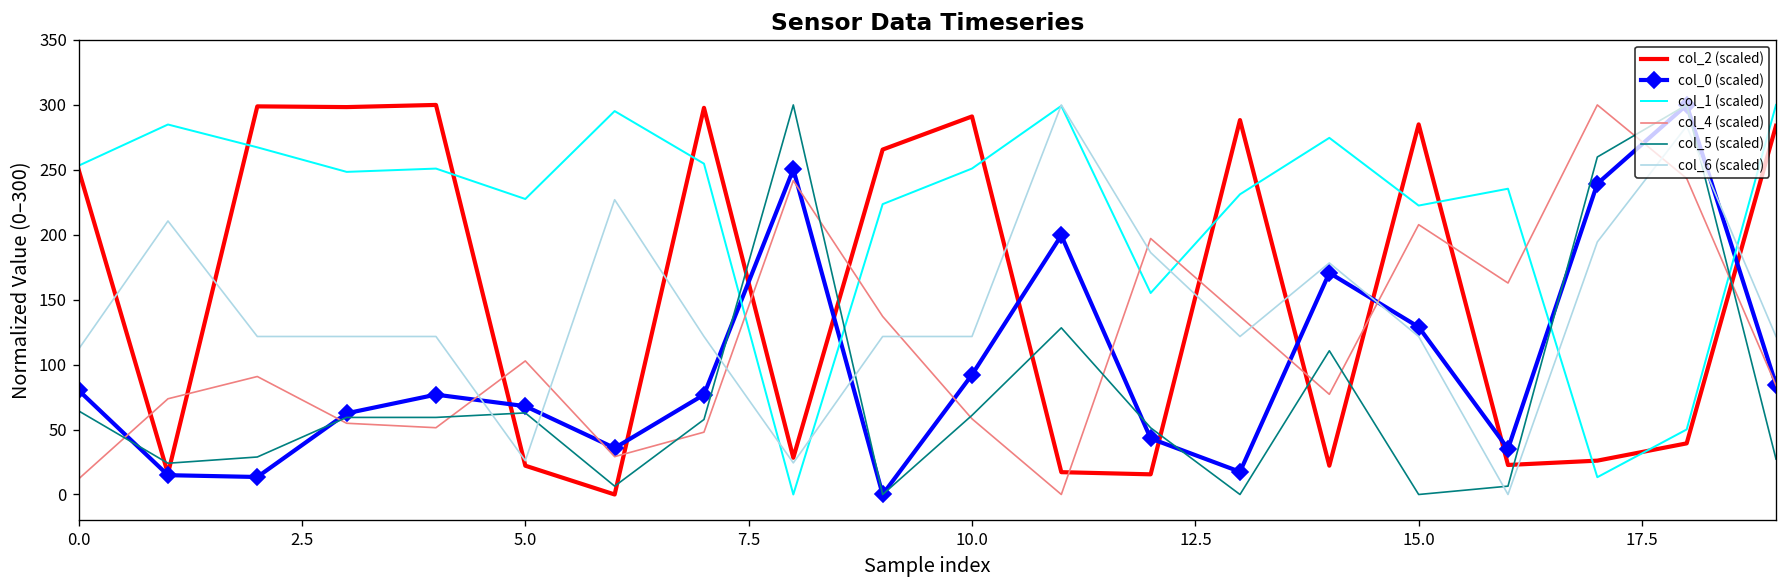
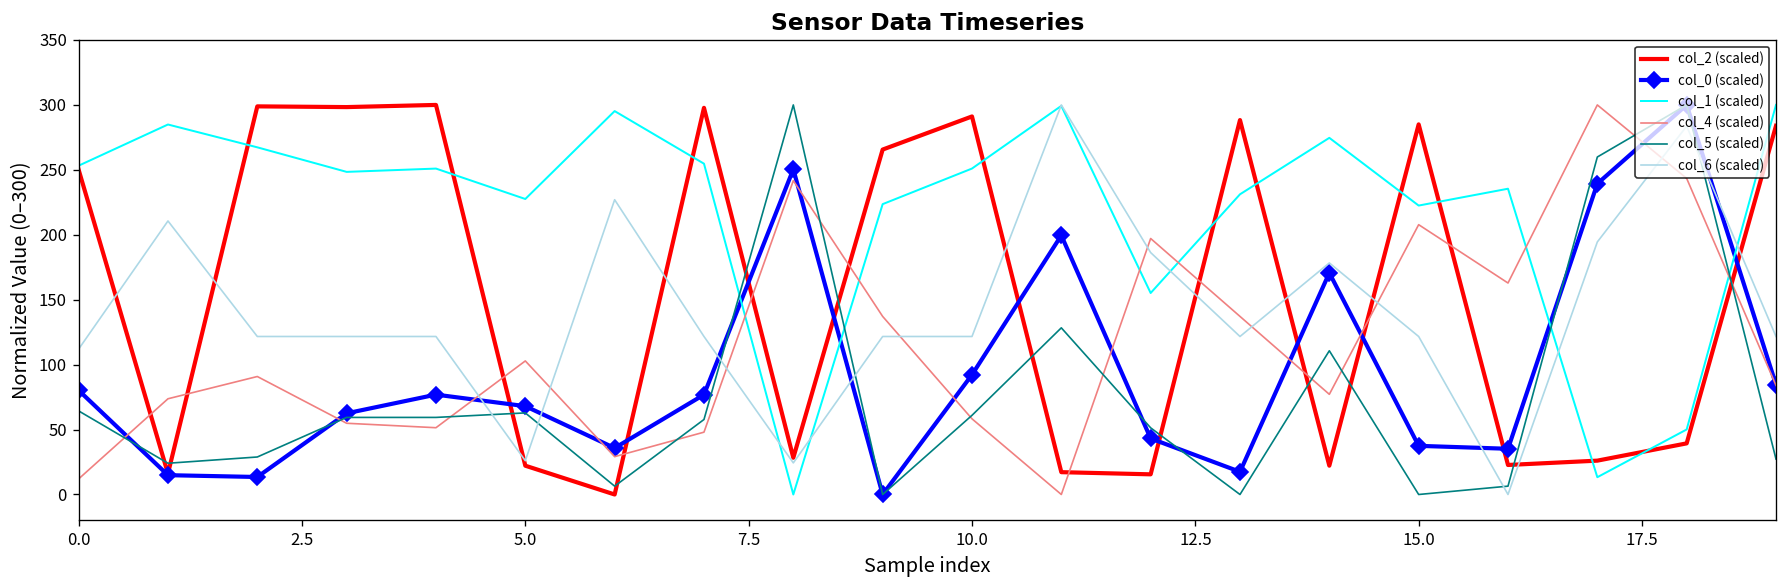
col_0 (scaled), 15.0: 129 -> 37
